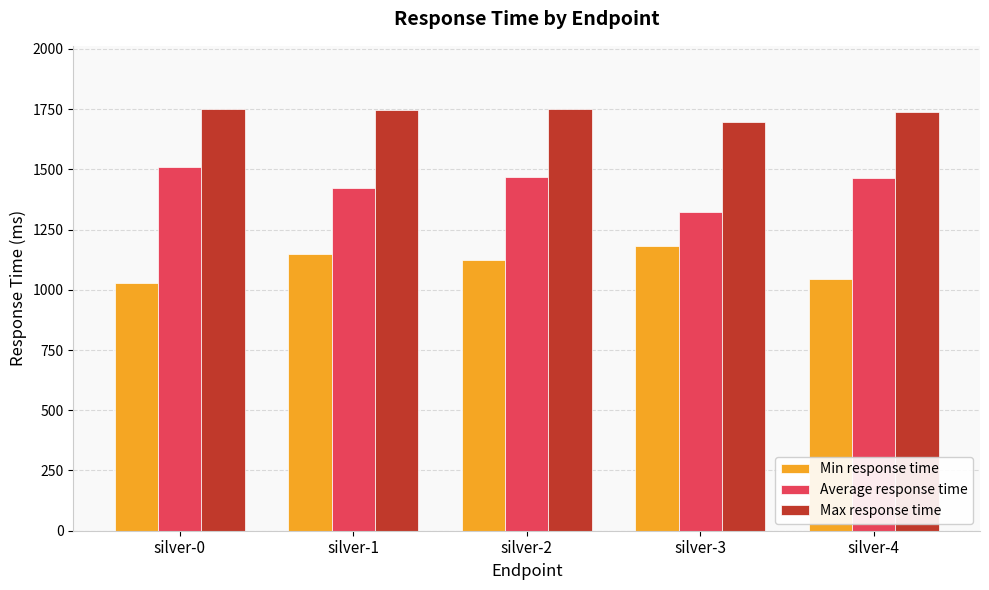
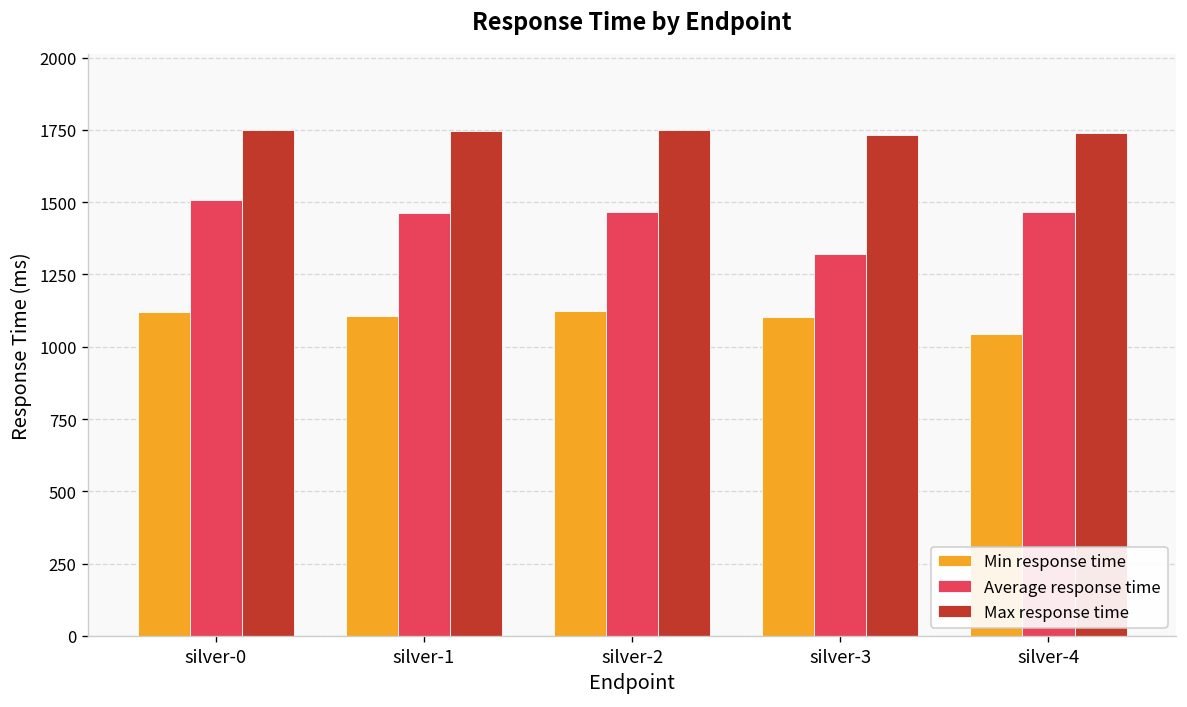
Min response time, silver-0: 1030 -> 1120
Min response time, silver-1: 1150 -> 1110
Average response time, silver-1: 1420 -> 1460
Min response time, silver-3: 1180 -> 1100
Max response time, silver-3: 1700 -> 1730
